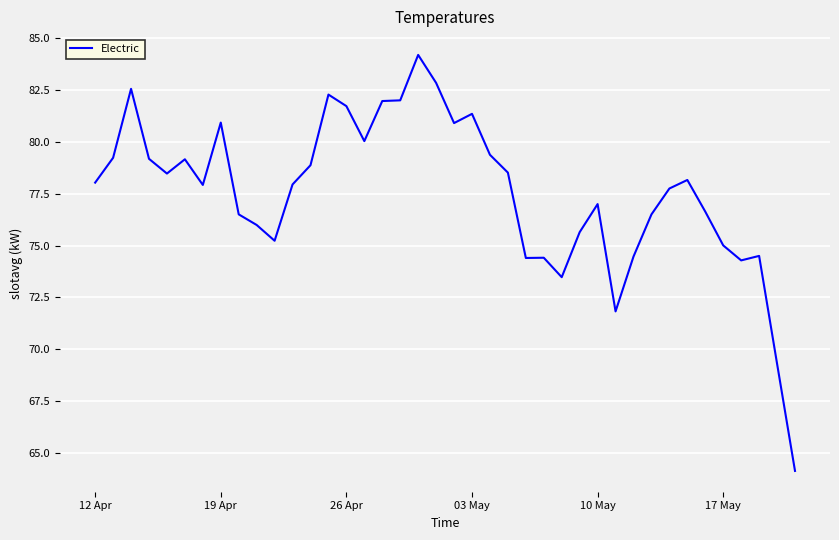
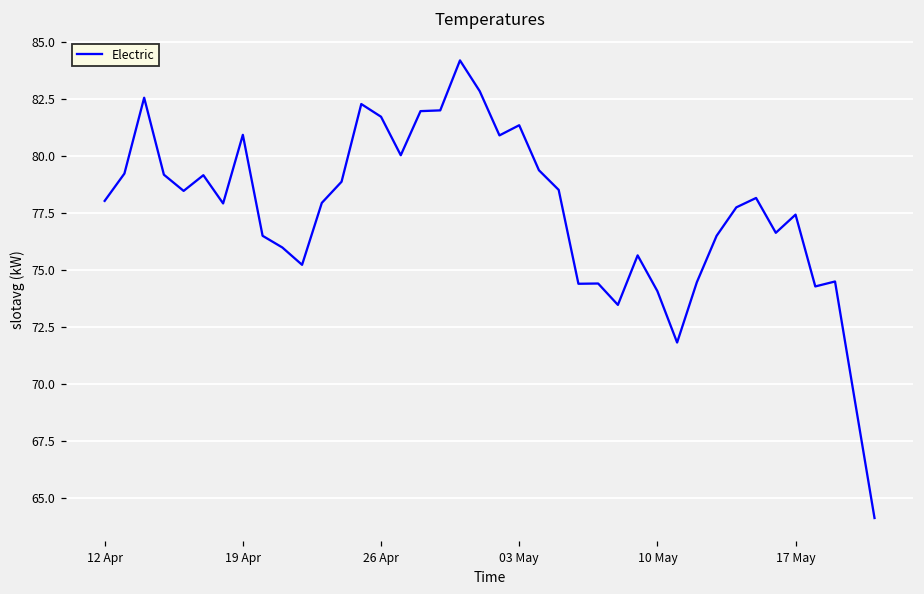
10 May: 77.0 -> 74.1
17 May: 75.0 -> 77.4
